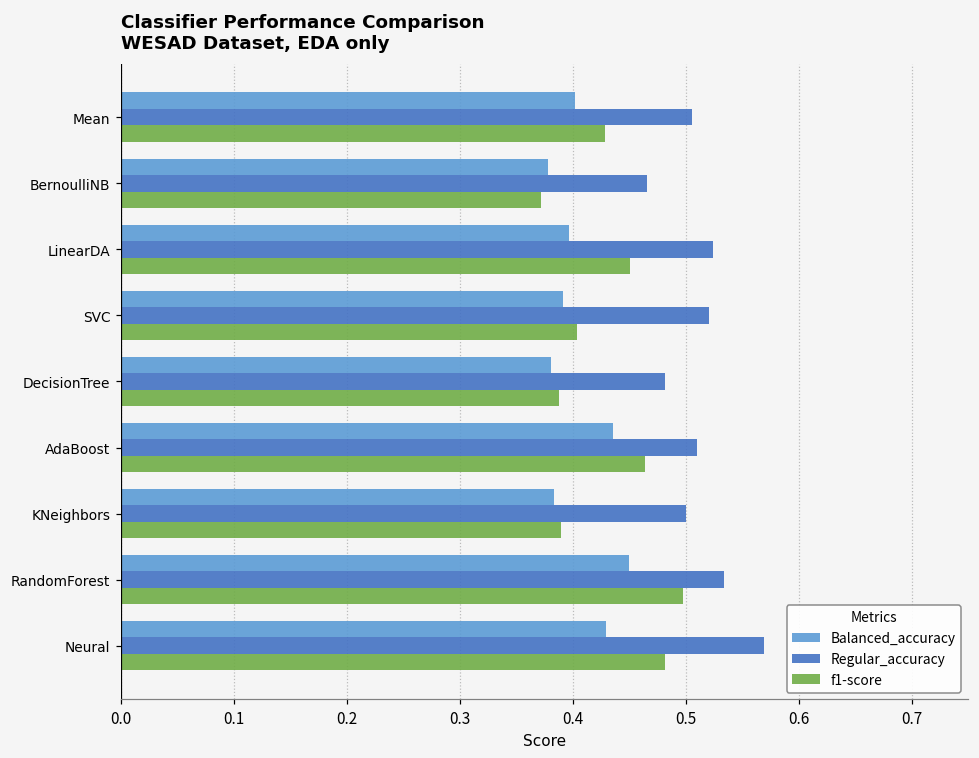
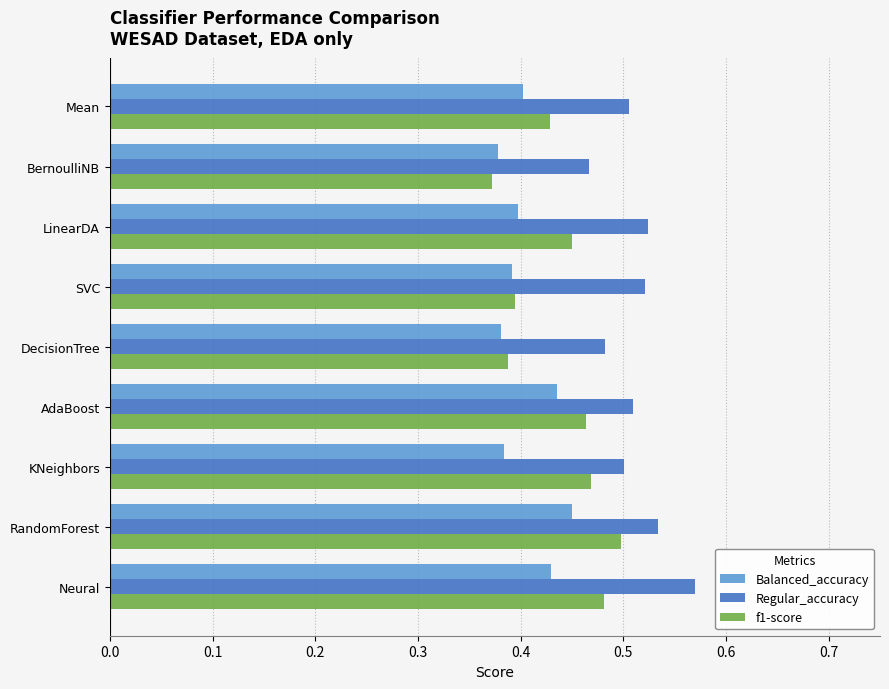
f1-score, SVC: 0.404 -> 0.394
f1-score, KNeighbors: 0.390 -> 0.468
